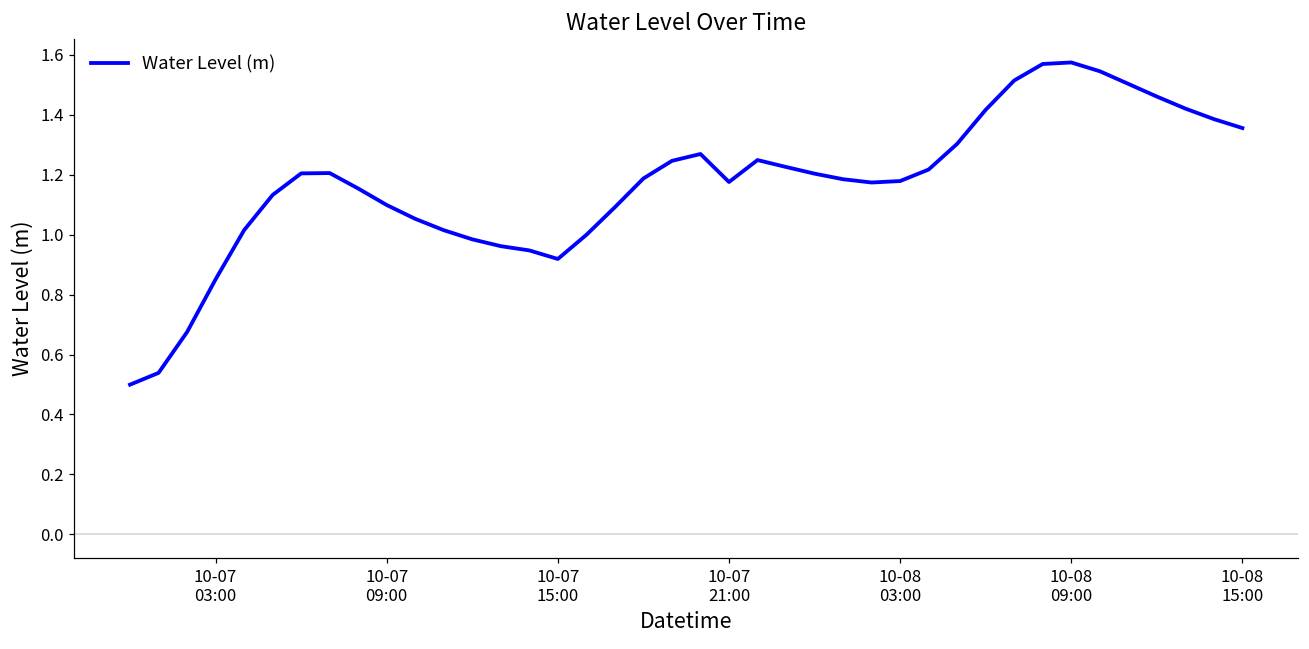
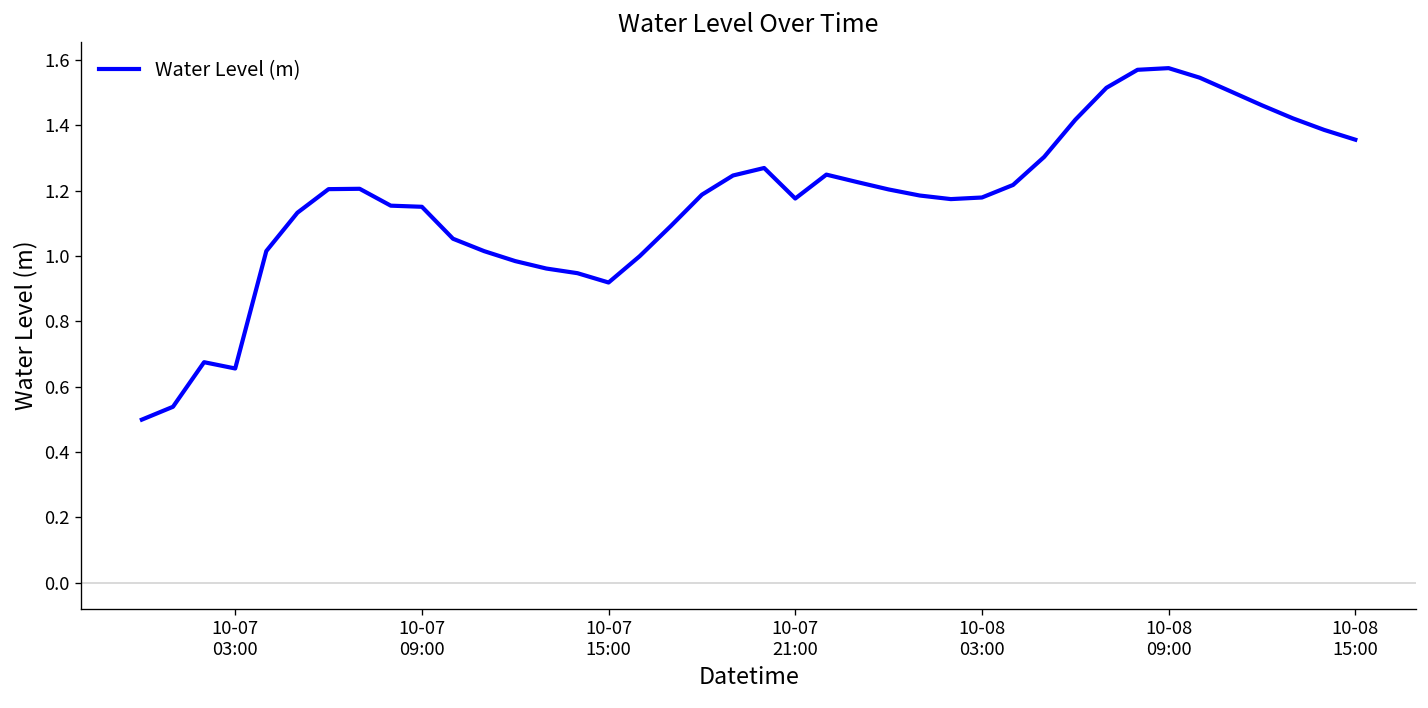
10-07 03:00: 0.85 -> 0.66
10-07 09:00: 1.10 -> 1.15
